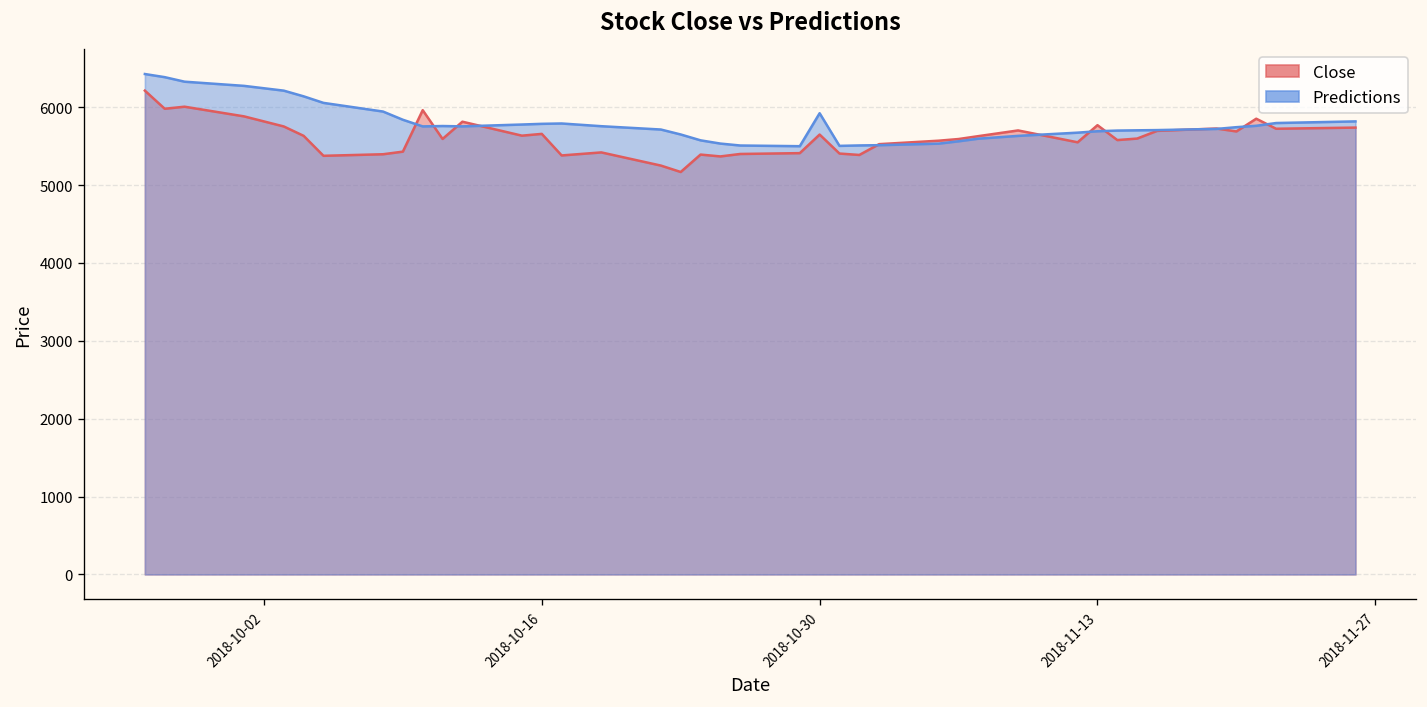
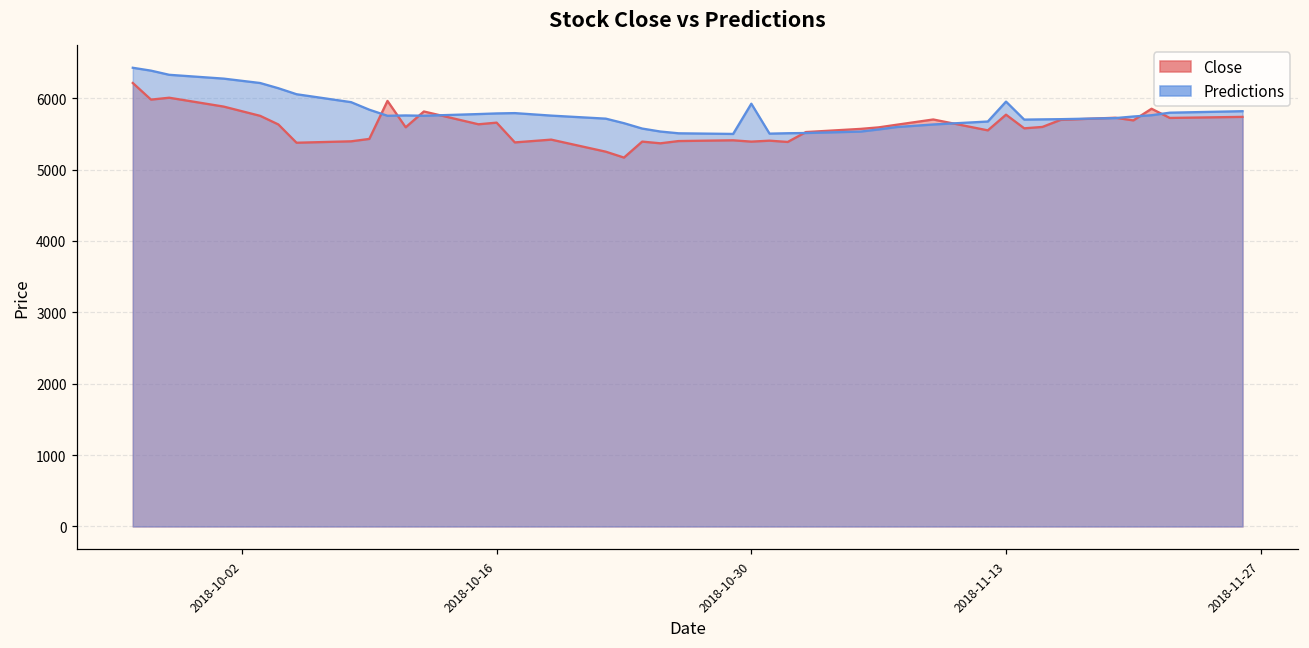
Close, 2018-10-30: 5600 -> 5400
Predictions, 2018-11-13: 5700 -> 6000
